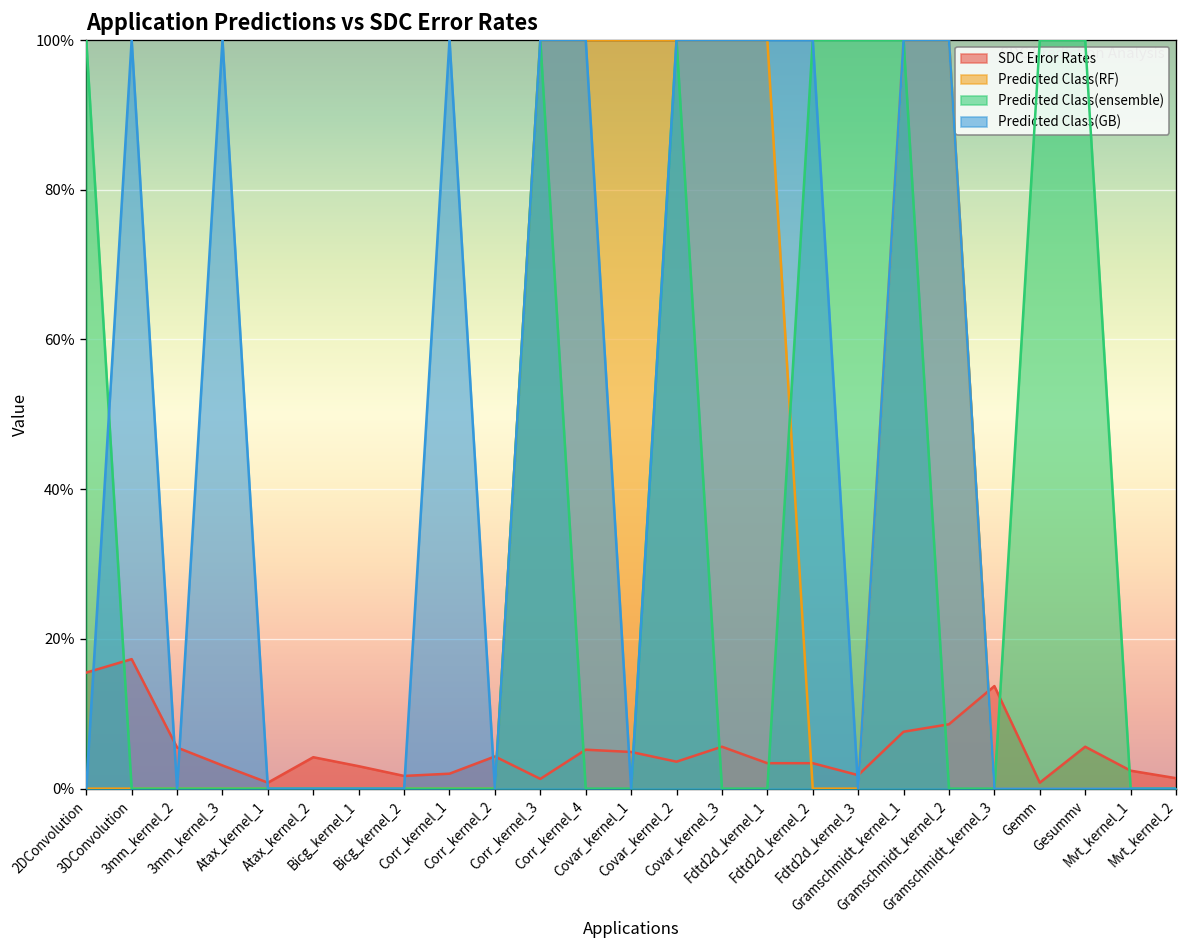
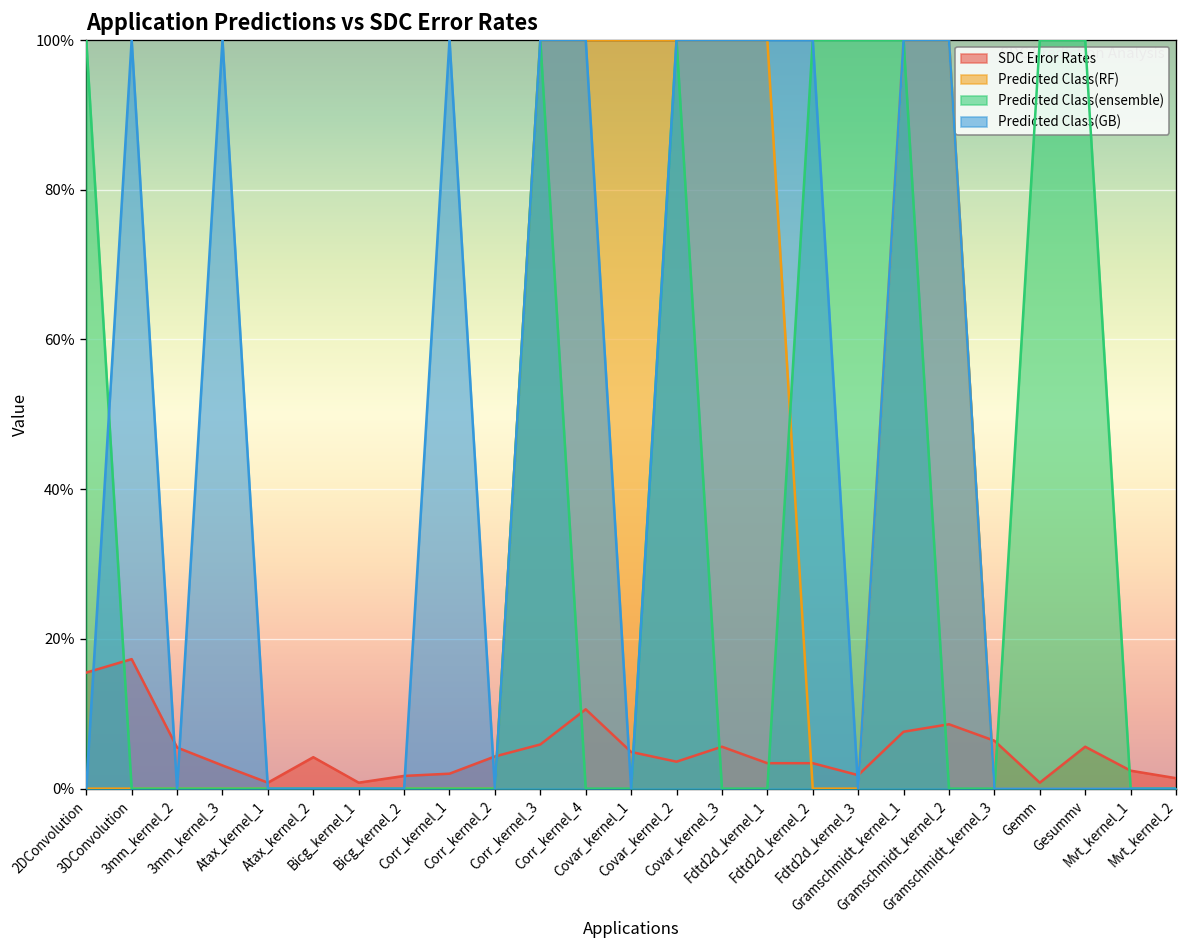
SDC Error Rates, Bicg_kernel_1: 3% -> 1%
SDC Error Rates, Corr_kernel_3: 1% -> 6%
SDC Error Rates, Corr_kernel_4: 5% -> 11%
SDC Error Rates, Gramschmidt_kernel_3: 14% -> 6%
